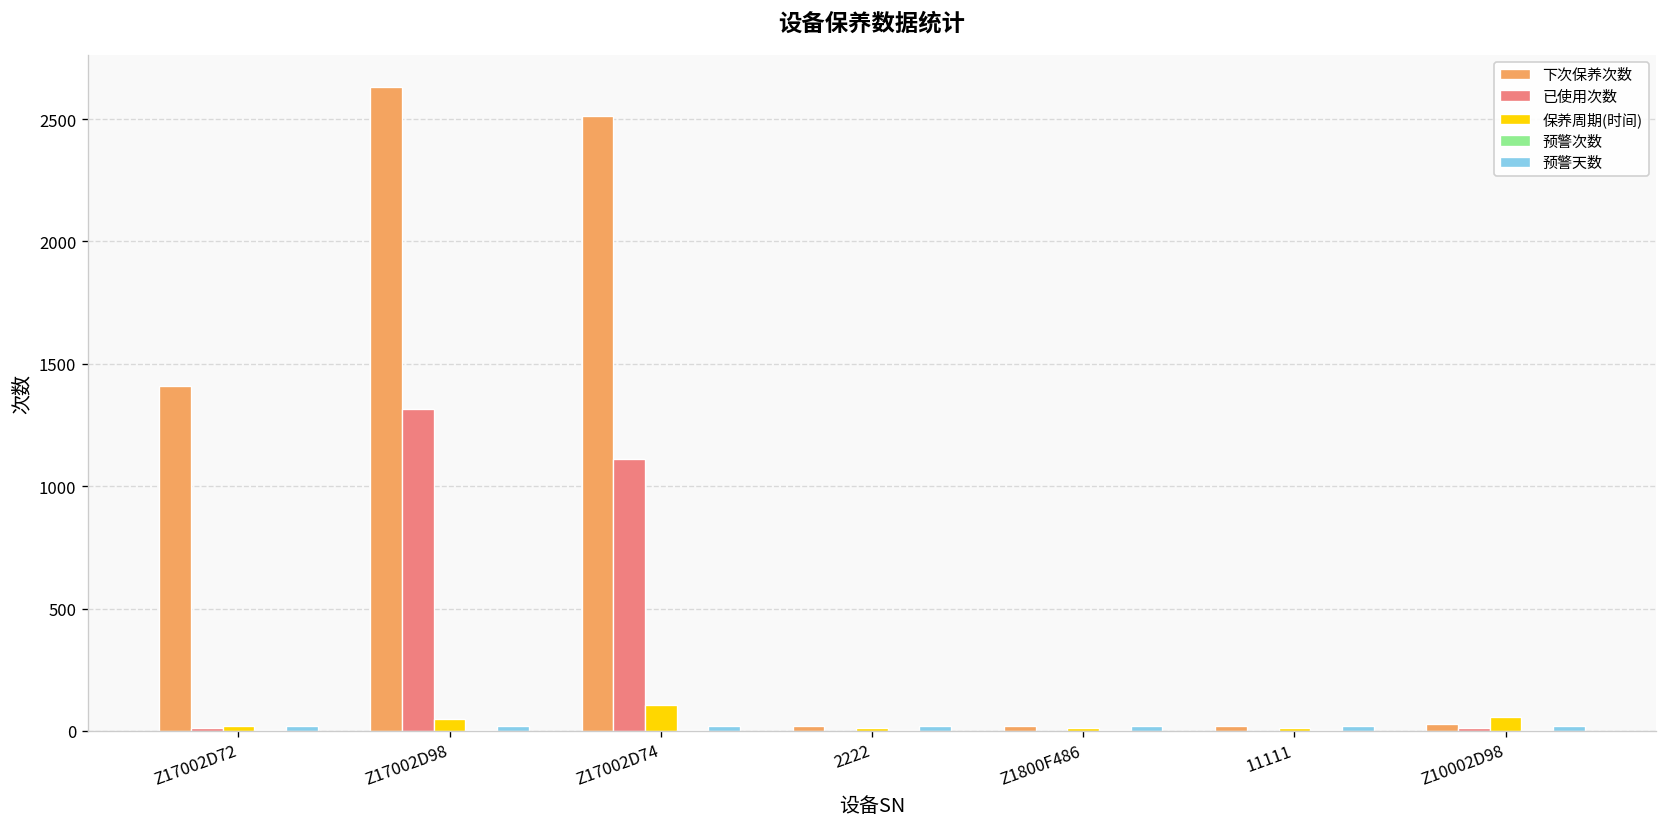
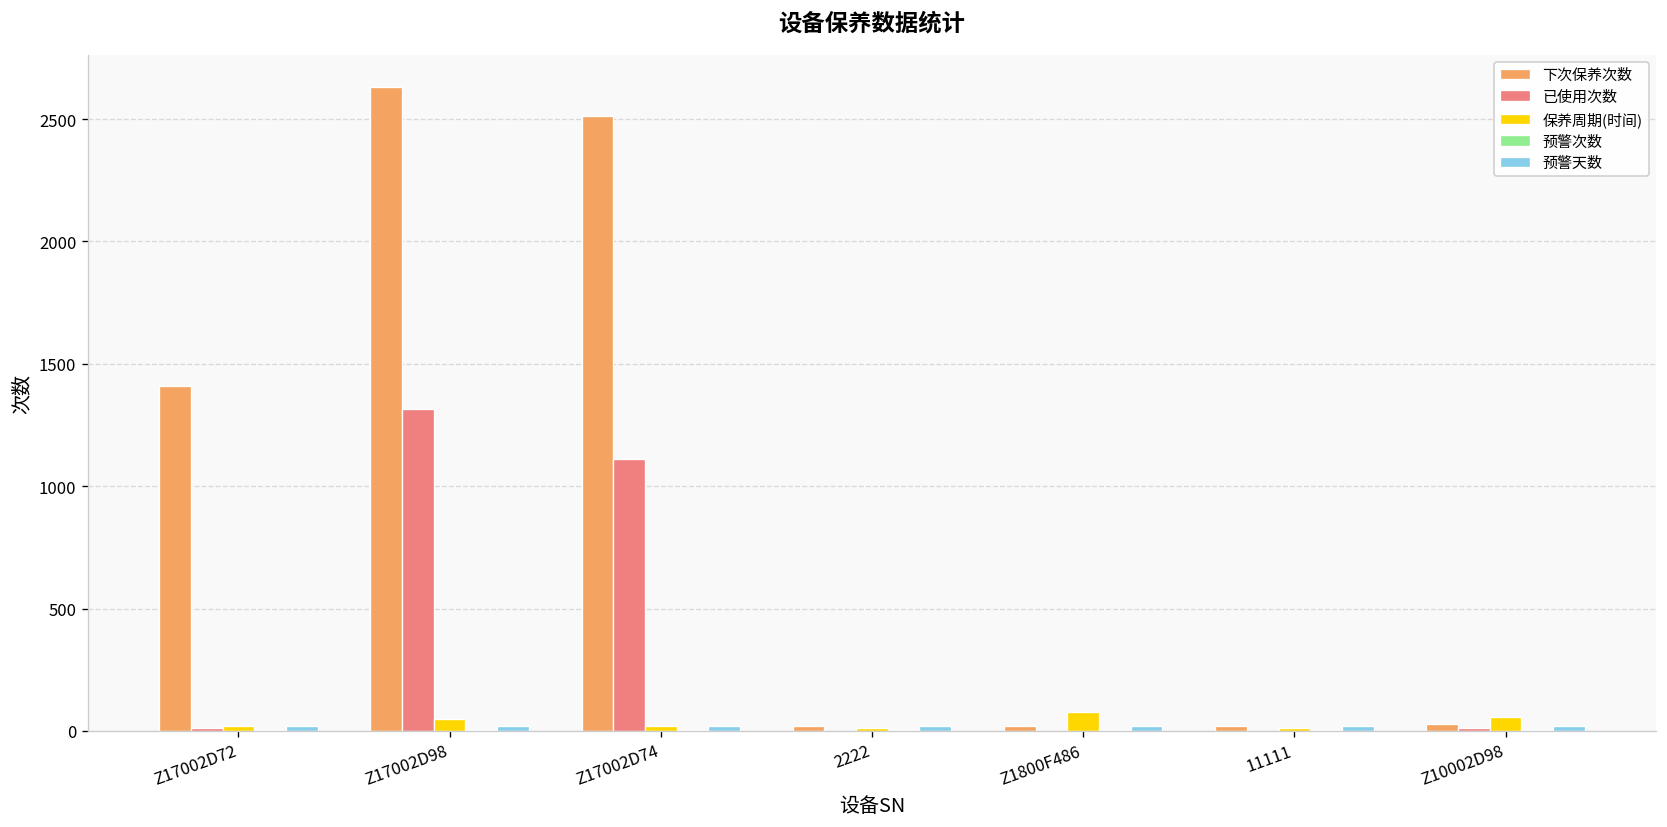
保养周期(时间), Z17002D74: 110 -> 20
保养周期(时间), Z1800F486: 10 -> 80
